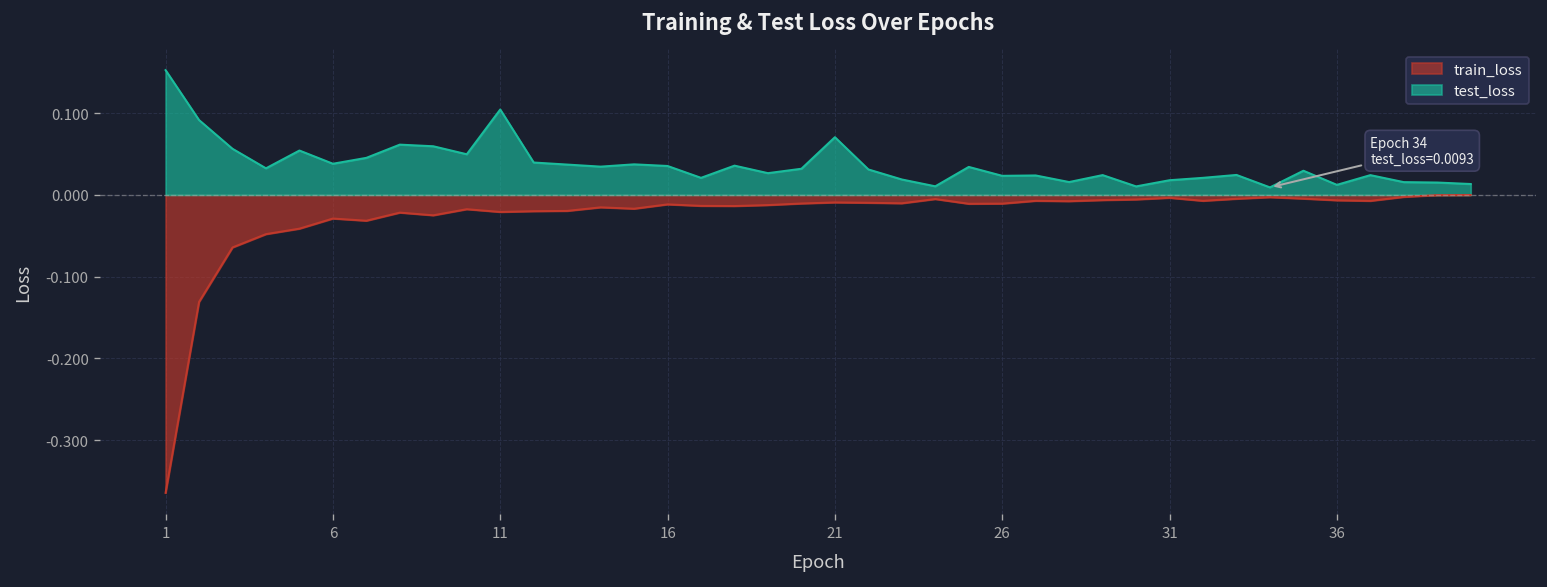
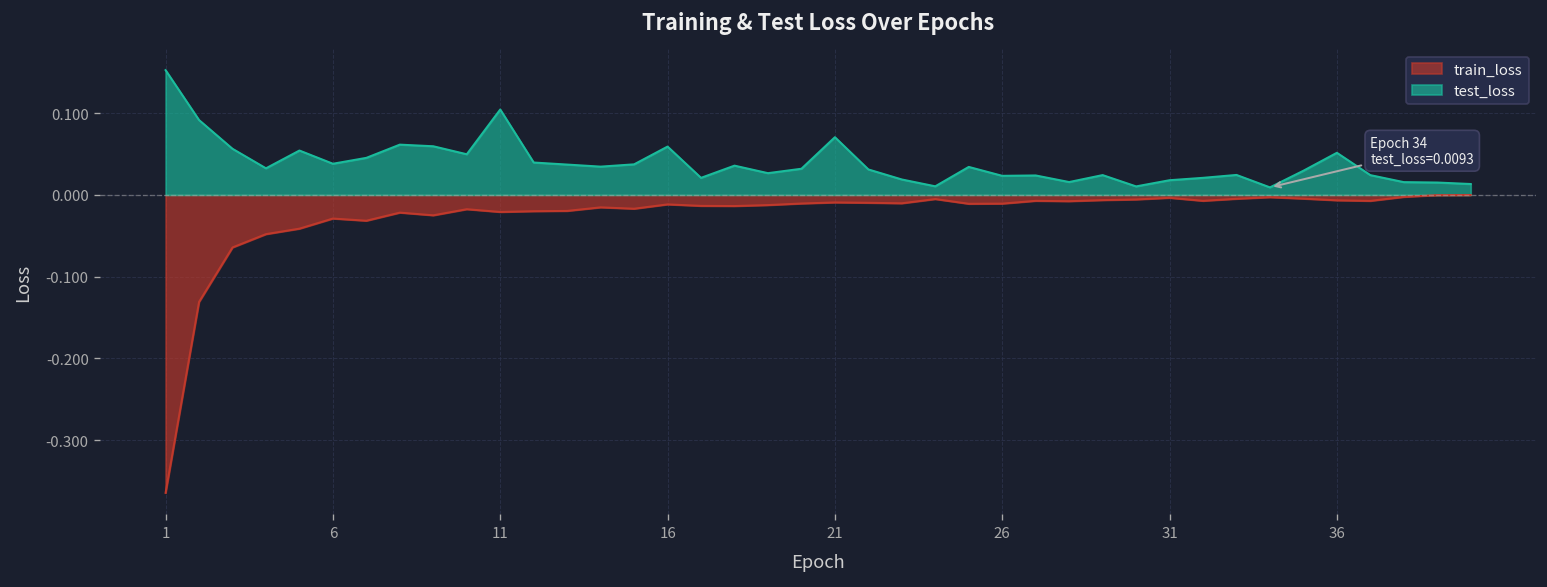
test_loss, 16: 0.04 -> 0.06
test_loss, 36: 0.01 -> 0.05
